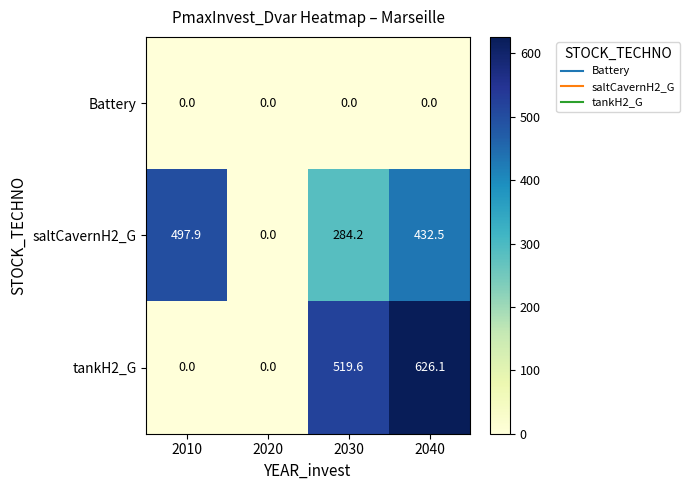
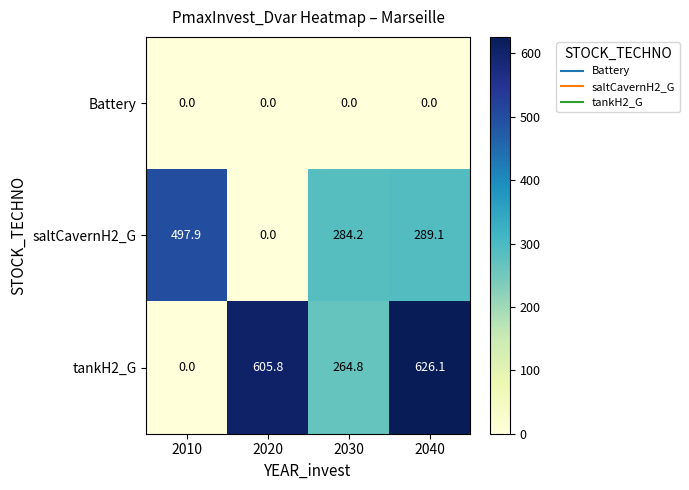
saltCavernH2_G, 2040: 432.5 -> 289.1
tankH2_G, 2020: 0.0 -> 605.8
tankH2_G, 2030: 519.6 -> 264.8
